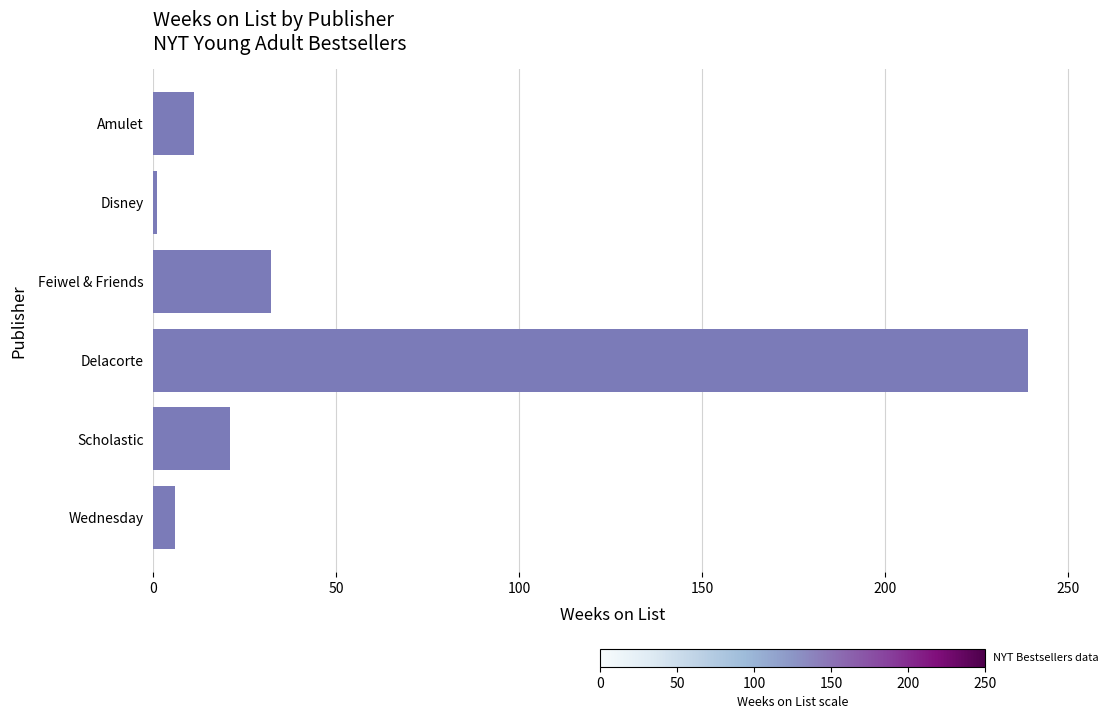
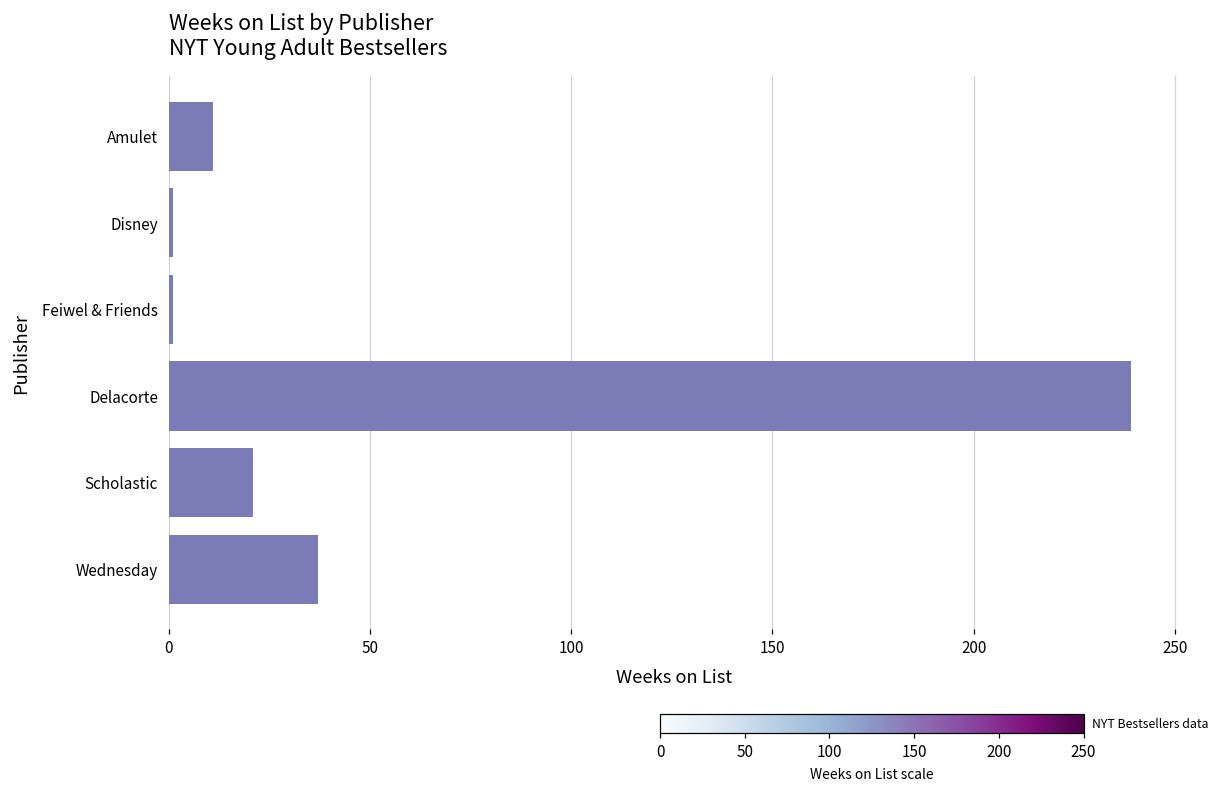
Feiwel & Friends: 32 -> 1
Wednesday: 6 -> 37
